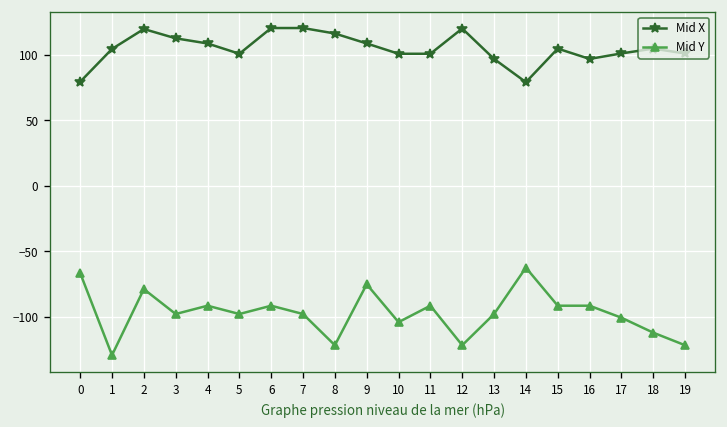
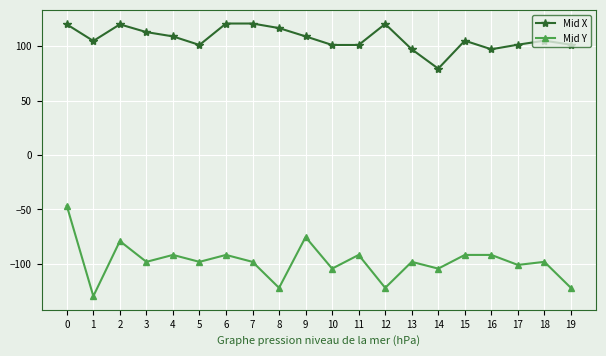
Mid X, 0: 80 -> 120
Mid Y, 0: -67 -> -47
Mid Y, 14: -63 -> -104
Mid Y, 18: -112 -> -98
